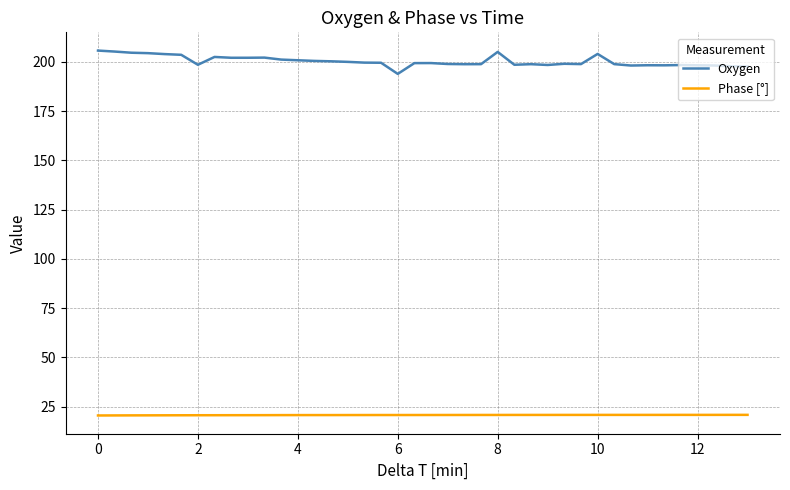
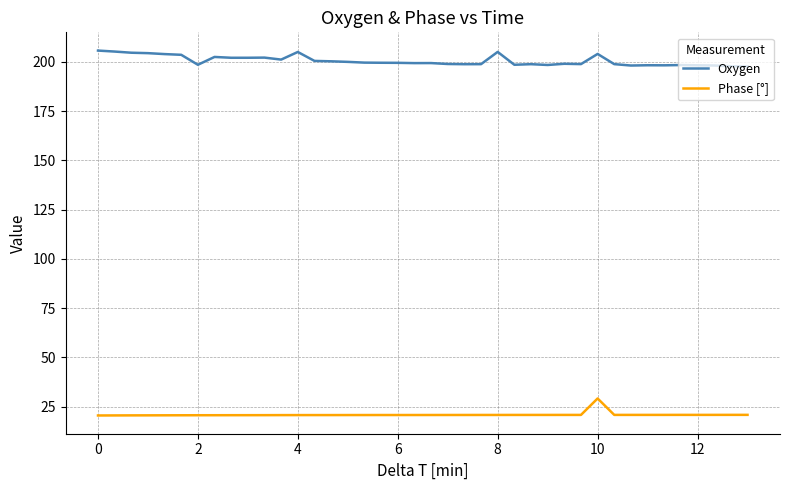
Oxygen, 4: 201 -> 205
Oxygen, 6: 194 -> 200
Phase [°], 10: 21 -> 29
